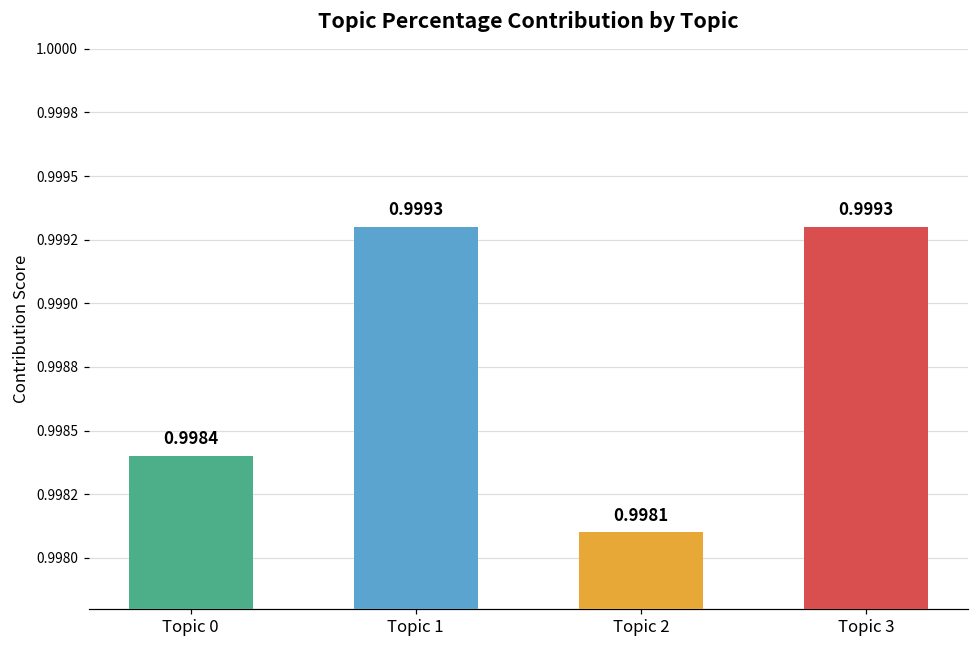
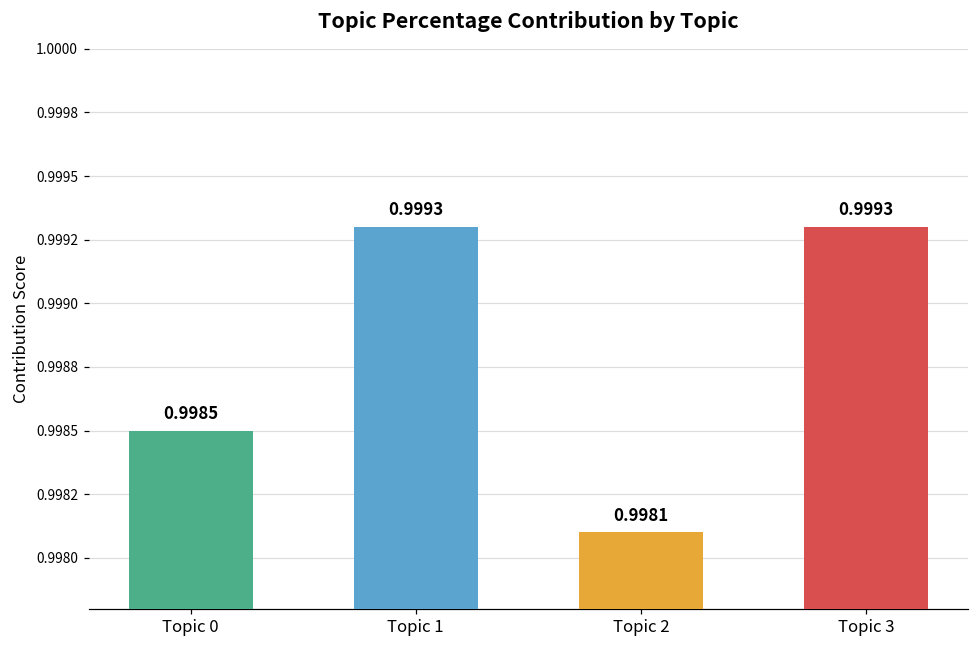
Topic 0: 0.9984 -> 0.9985
